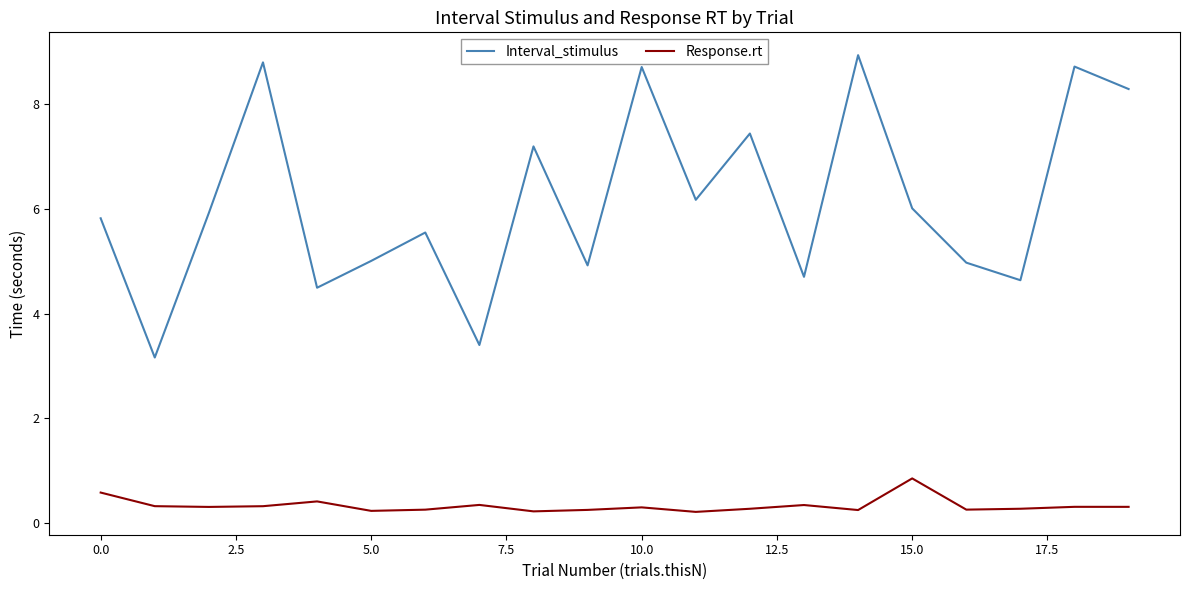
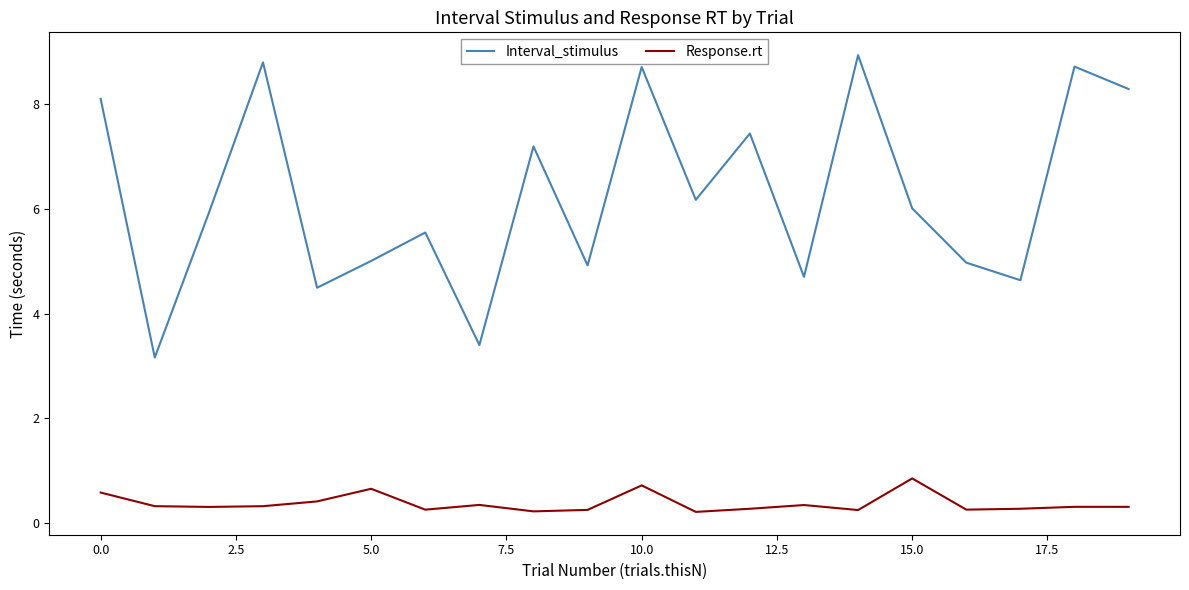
Interval_stimulus, 0.0: 5.8 -> 8.1
Response.rt, 5.0: 0.2 -> 0.7
Response.rt, 10.0: 0.3 -> 0.7
